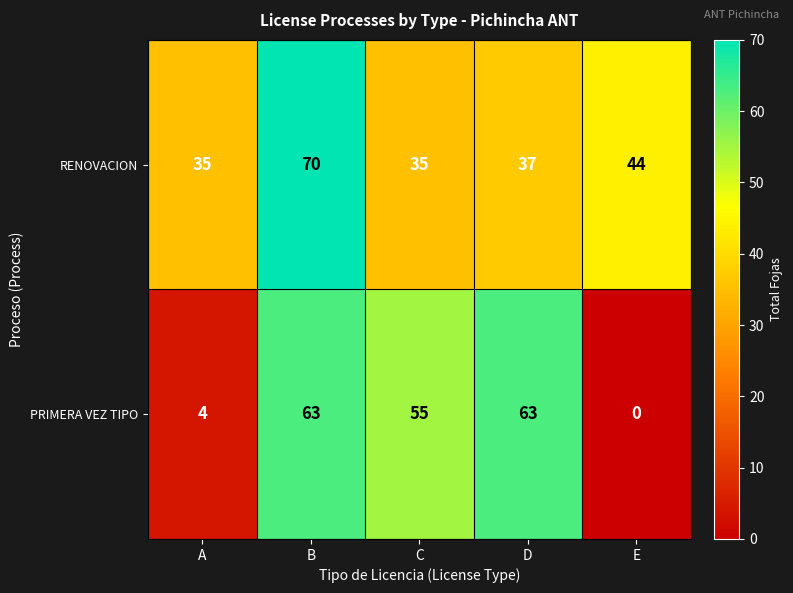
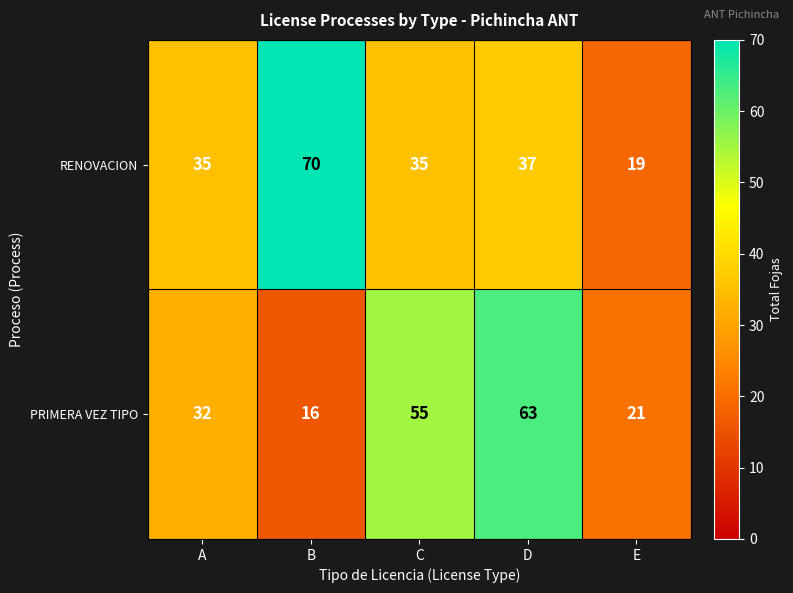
RENOVACION, E: 44 -> 19
PRIMERA VEZ TIPO, A: 4 -> 32
PRIMERA VEZ TIPO, B: 63 -> 16
PRIMERA VEZ TIPO, E: 0 -> 21
